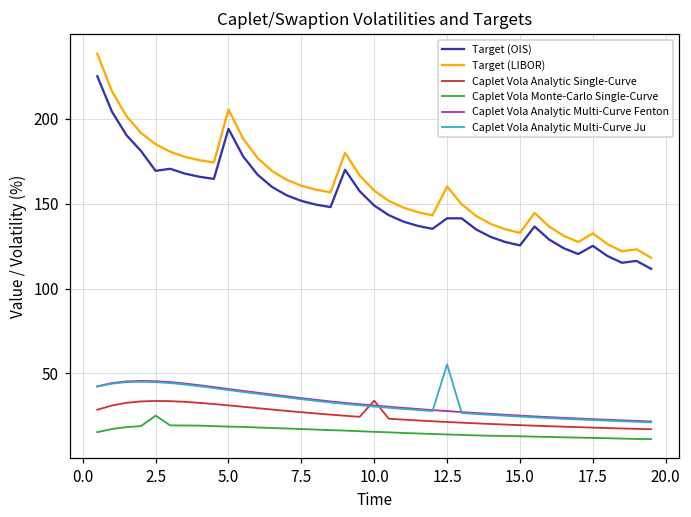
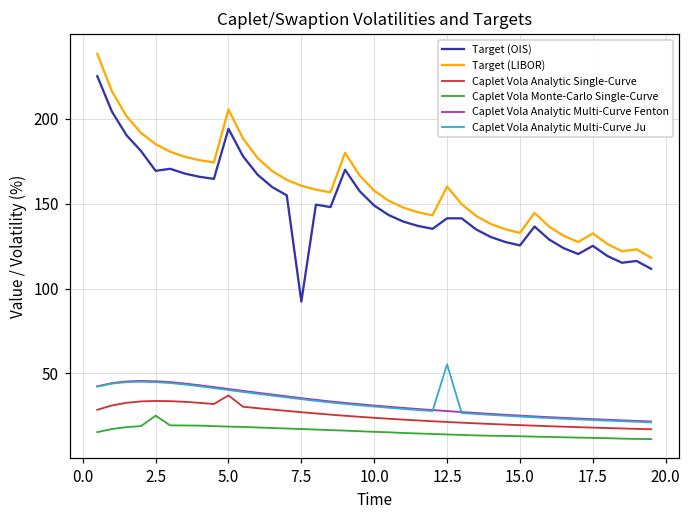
Caplet Vola Analytic Single-Curve, 5.0: 31 -> 37
Target (OIS), 7.5: 152 -> 92
Caplet Vola Analytic Single-Curve, 10.0: 34 -> 24
